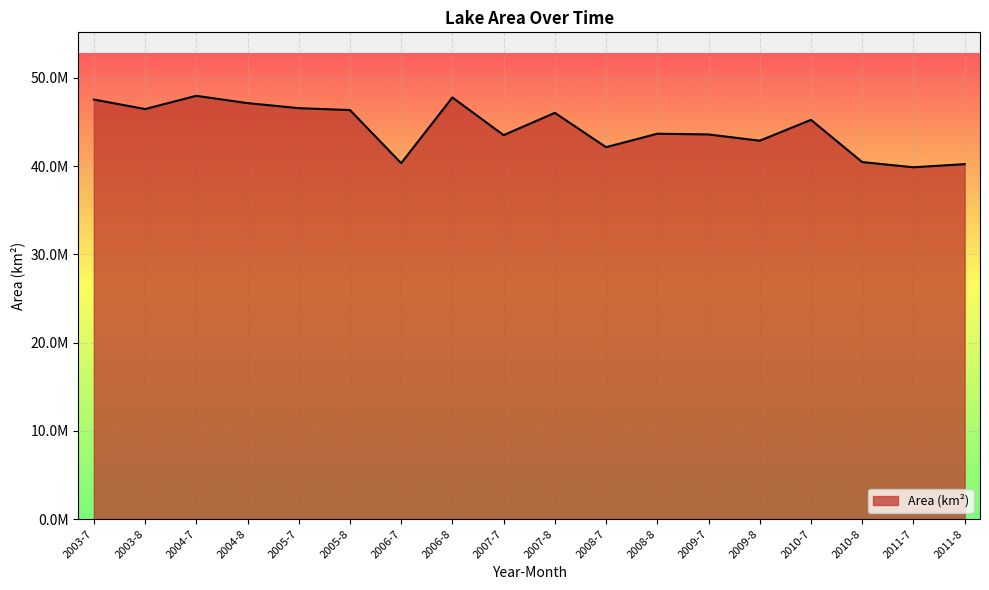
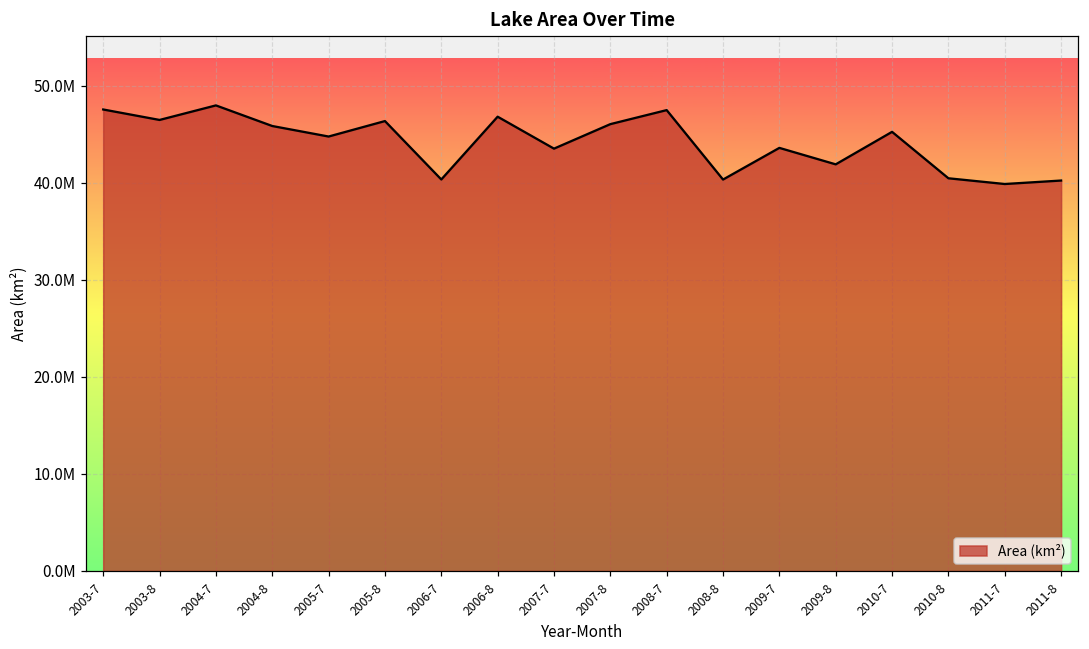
2004-8: 47000000 -> 46000000
2005-7: 47000000 -> 45000000
2006-8: 48000000 -> 47000000
2008-7: 42000000 -> 47000000
2008-8: 44000000 -> 40000000
2009-8: 43000000 -> 42000000
